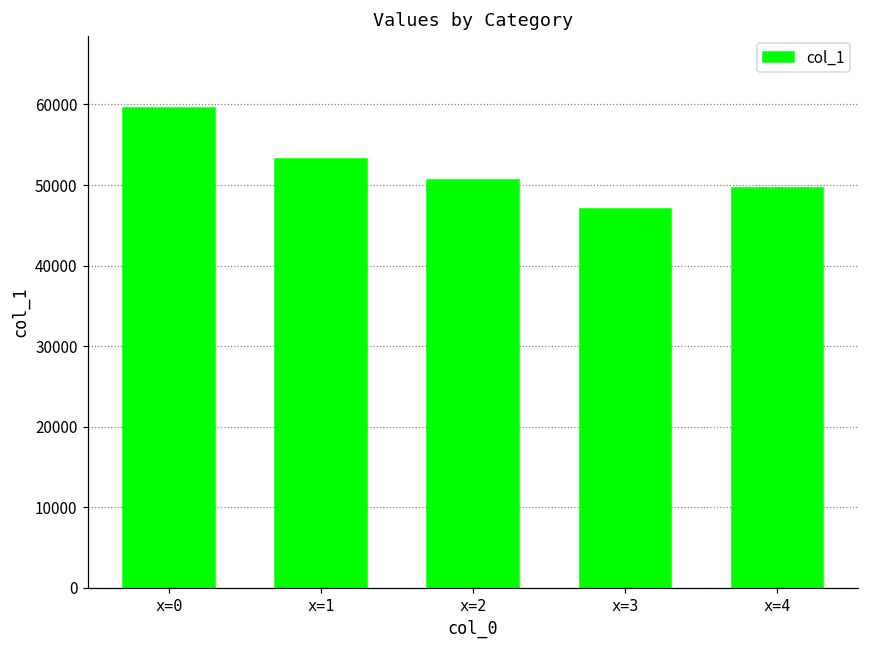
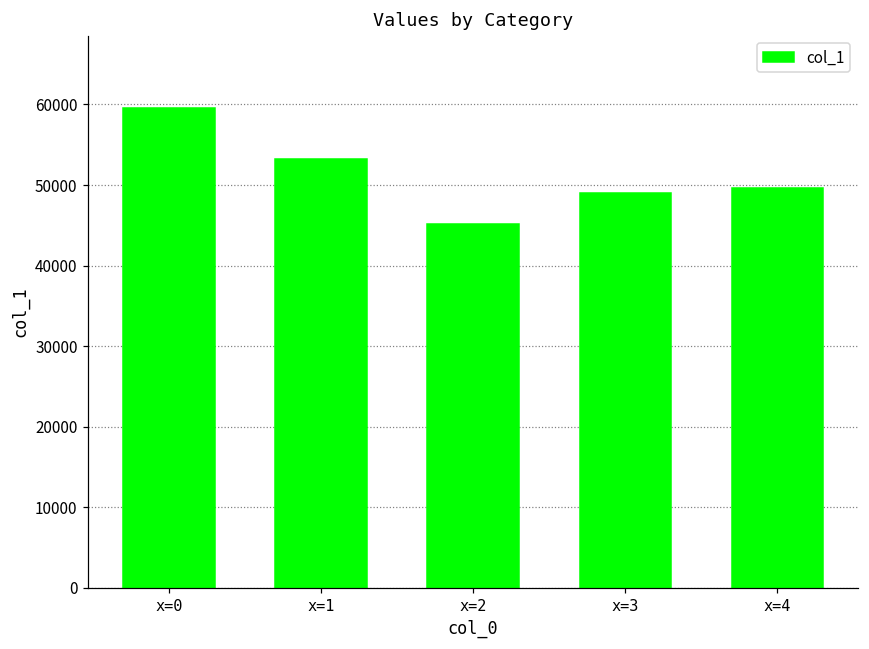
x=2: 51000 -> 45000
x=3: 47000 -> 49000
